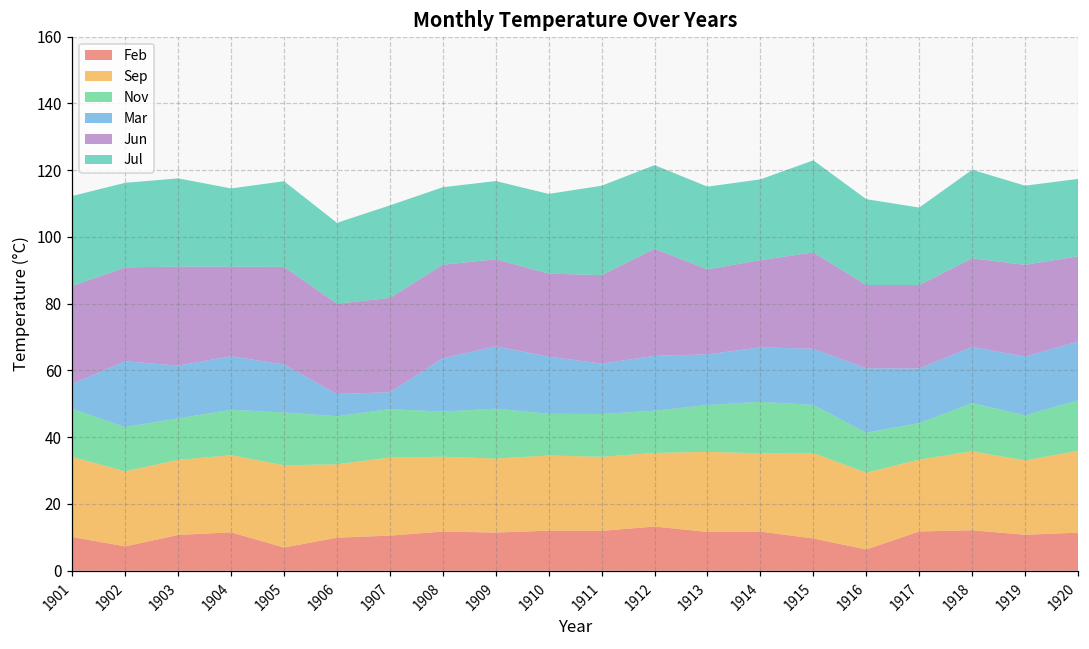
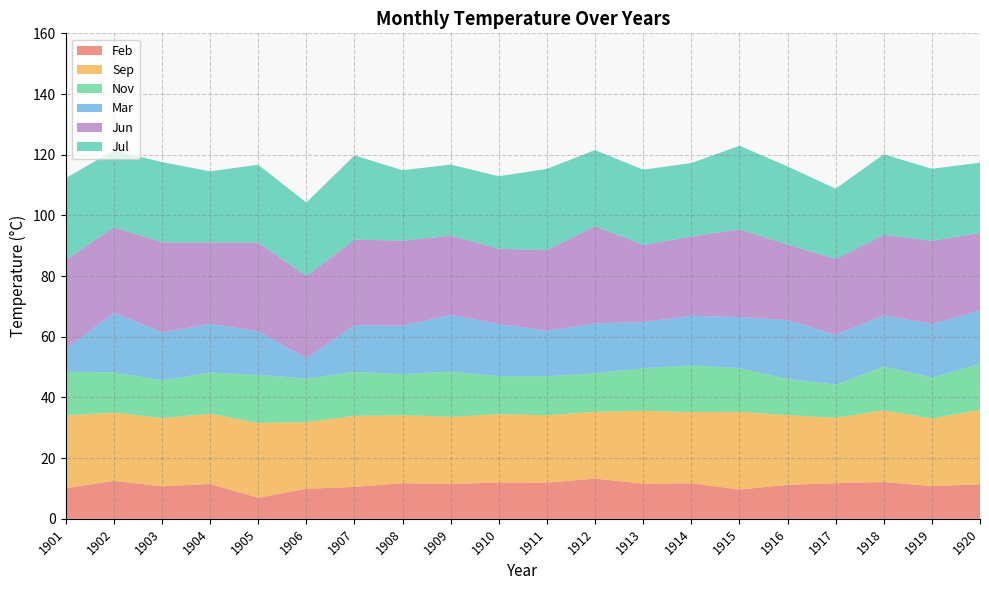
Feb, 1902: 7 -> 13
Mar, 1907: 5 -> 15
Feb, 1916: 6 -> 11
